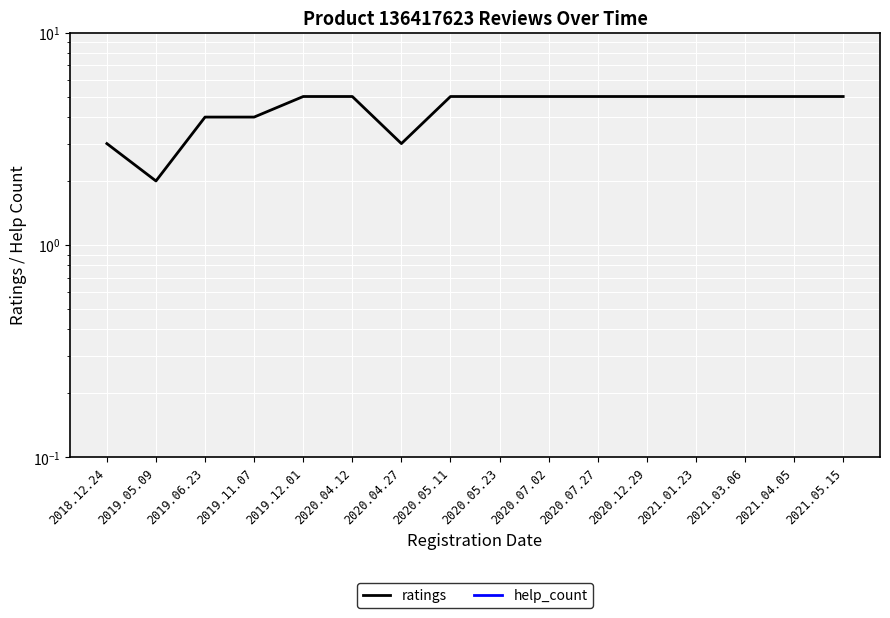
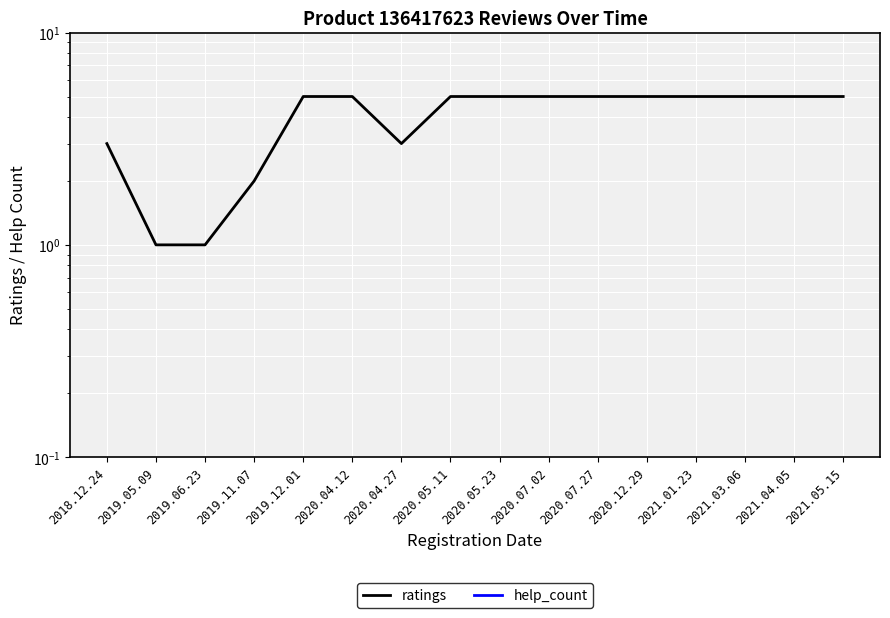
ratings, 2019.05.09: 2 -> 1
ratings, 2019.06.23: 4 -> 1
ratings, 2019.11.07: 4 -> 2
